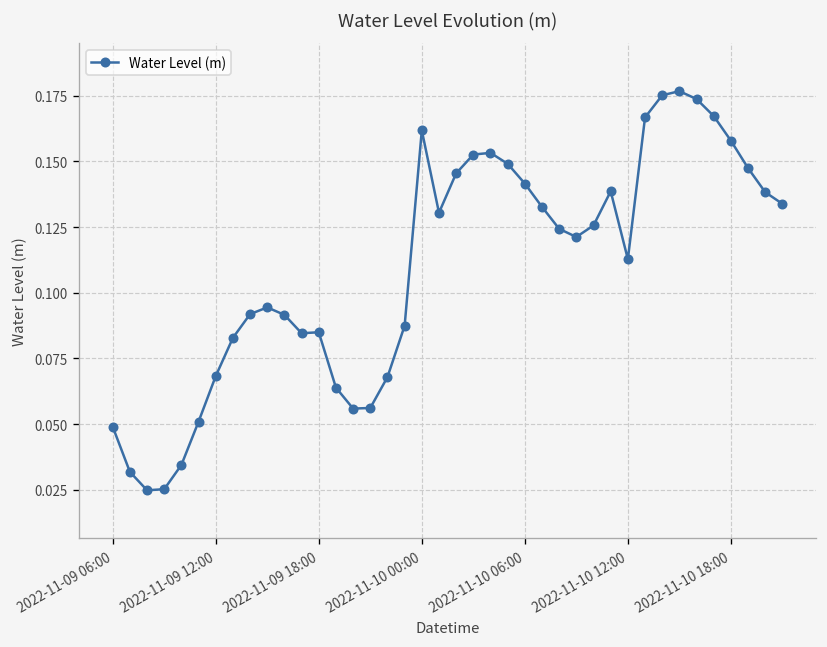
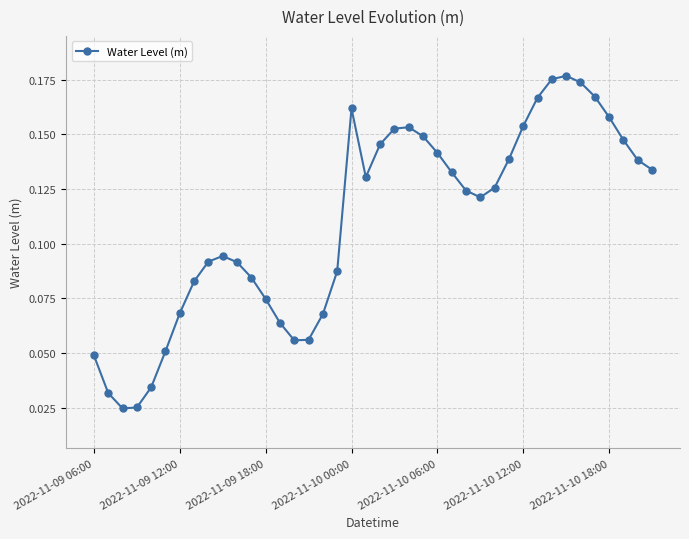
2022-11-09 18:00: 0.085 -> 0.075
2022-11-10 12:00: 0.113 -> 0.154
